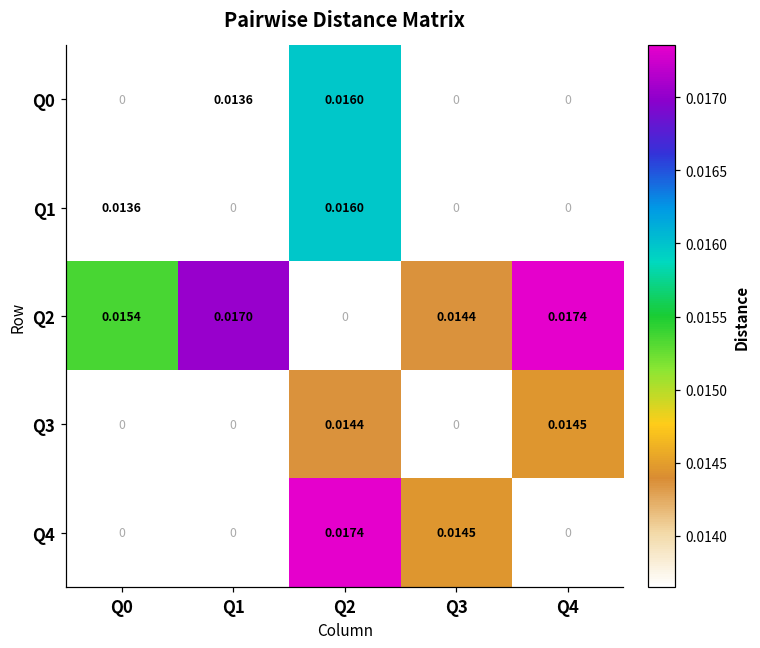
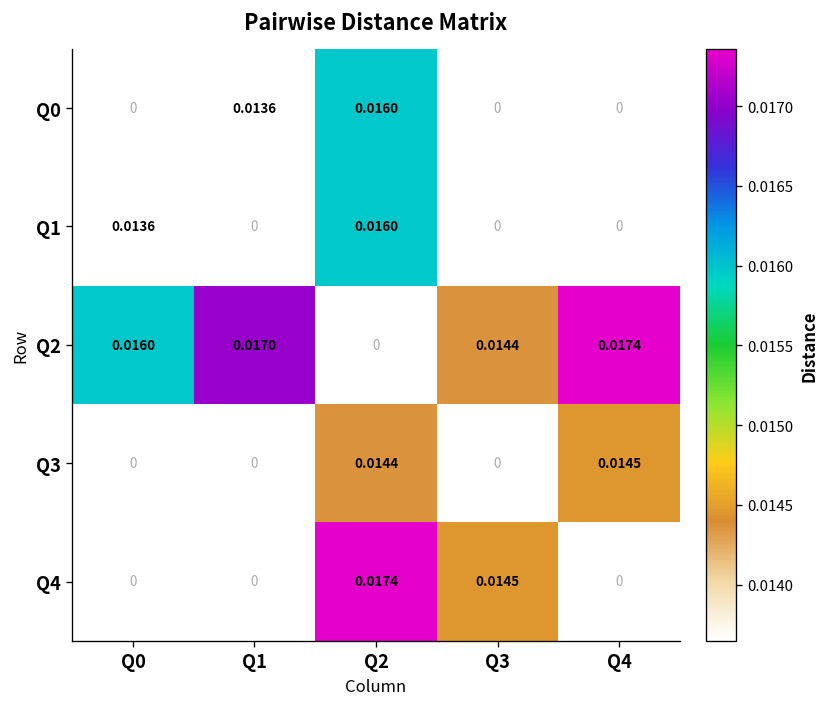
Q2, Q0: 0.0154 -> 0.0160
